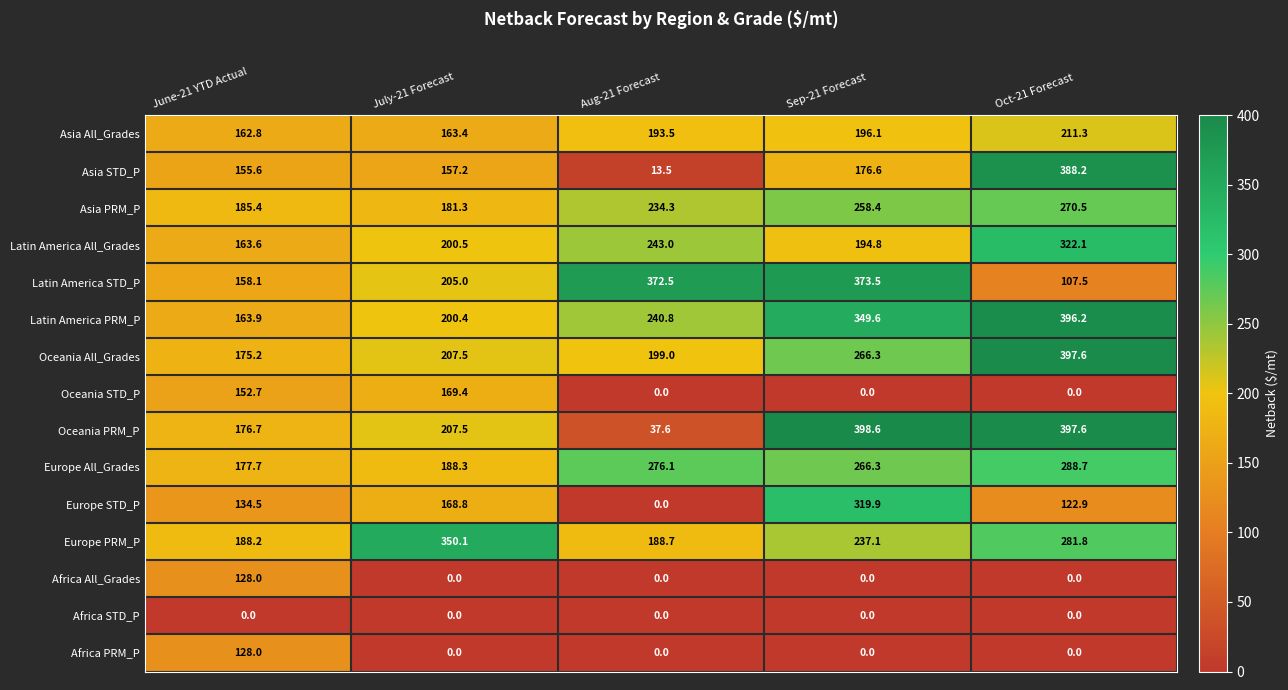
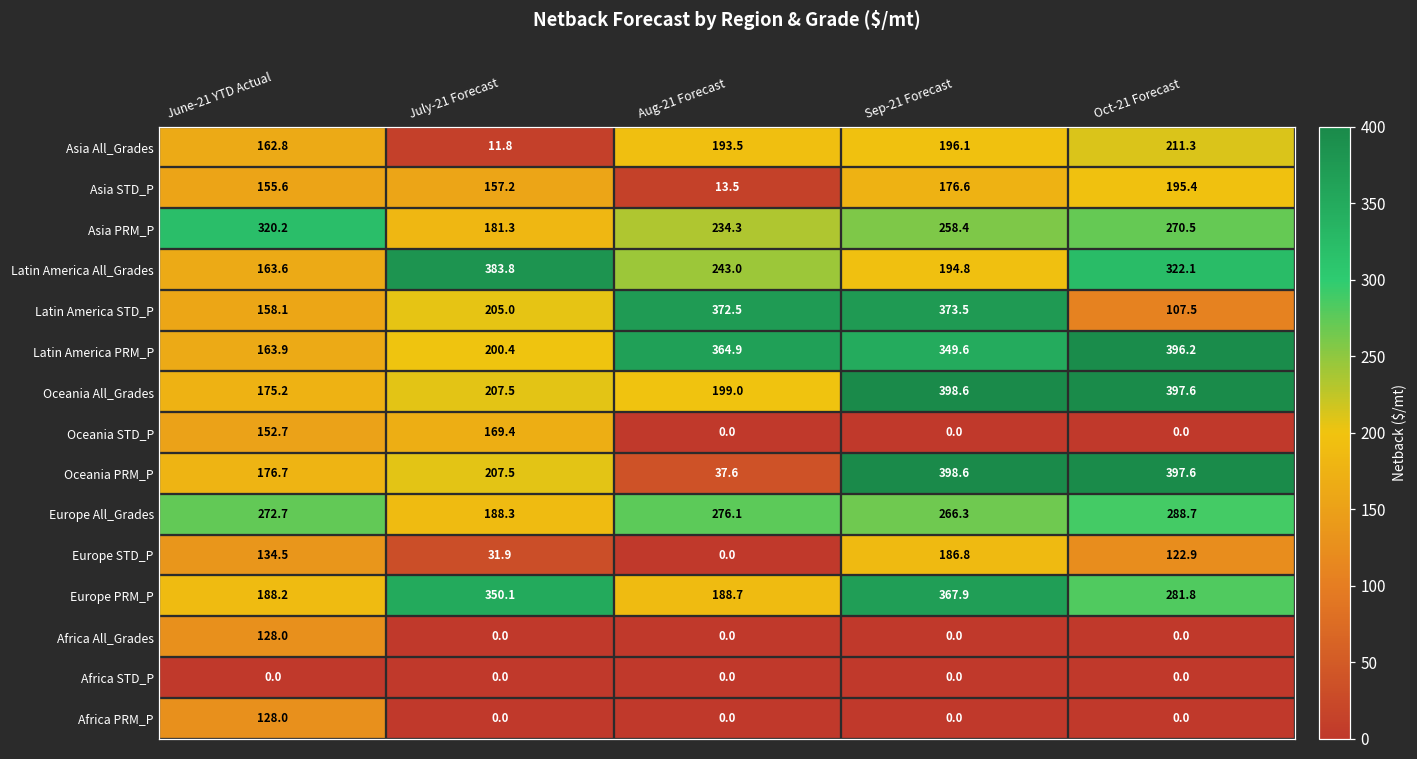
Asia All_Grades, July-21 Forecast: 163.4 -> 11.8
Asia STD_P, Oct-21 Forecast: 388.2 -> 195.4
Asia PRM_P, June-21 YTD Actual: 185.4 -> 320.2
Latin America All_Grades, July-21 Forecast: 200.5 -> 383.8
Latin America PRM_P, Aug-21 Forecast: 240.8 -> 364.9
Oceania All_Grades, Sep-21 Forecast: 266.3 -> 398.6
Europe All_Grades, June-21 YTD Actual: 177.7 -> 272.7
Europe STD_P, July-21 Forecast: 168.8 -> 31.9
Europe STD_P, Sep-21 Forecast: 319.9 -> 186.8
Europe PRM_P, Sep-21 Forecast: 237.1 -> 367.9
